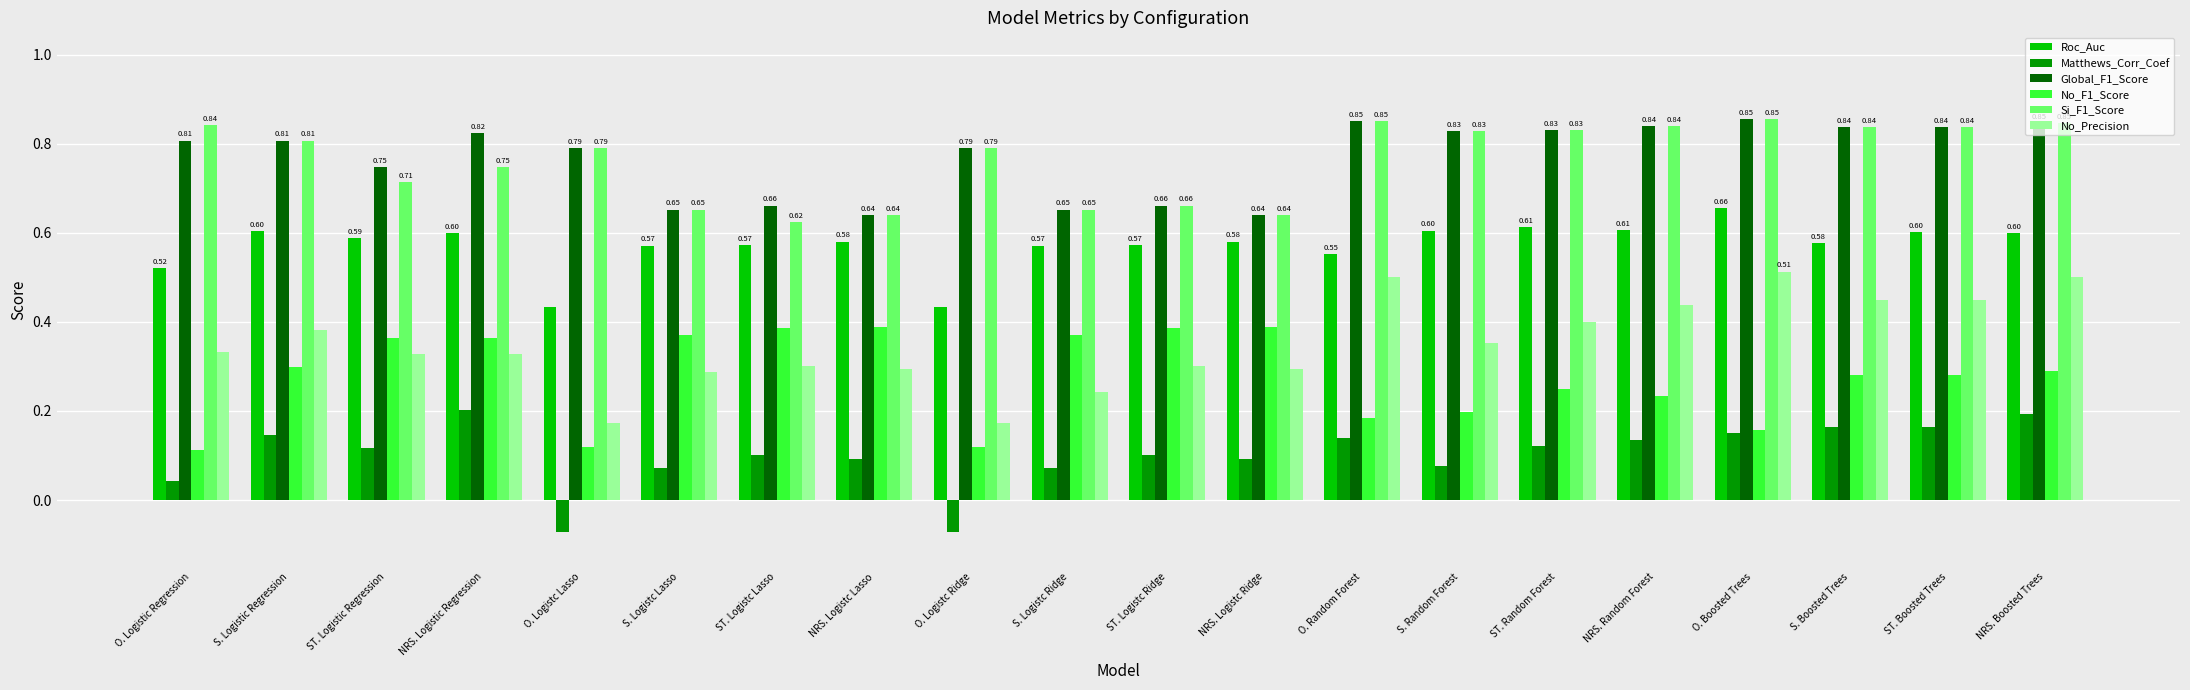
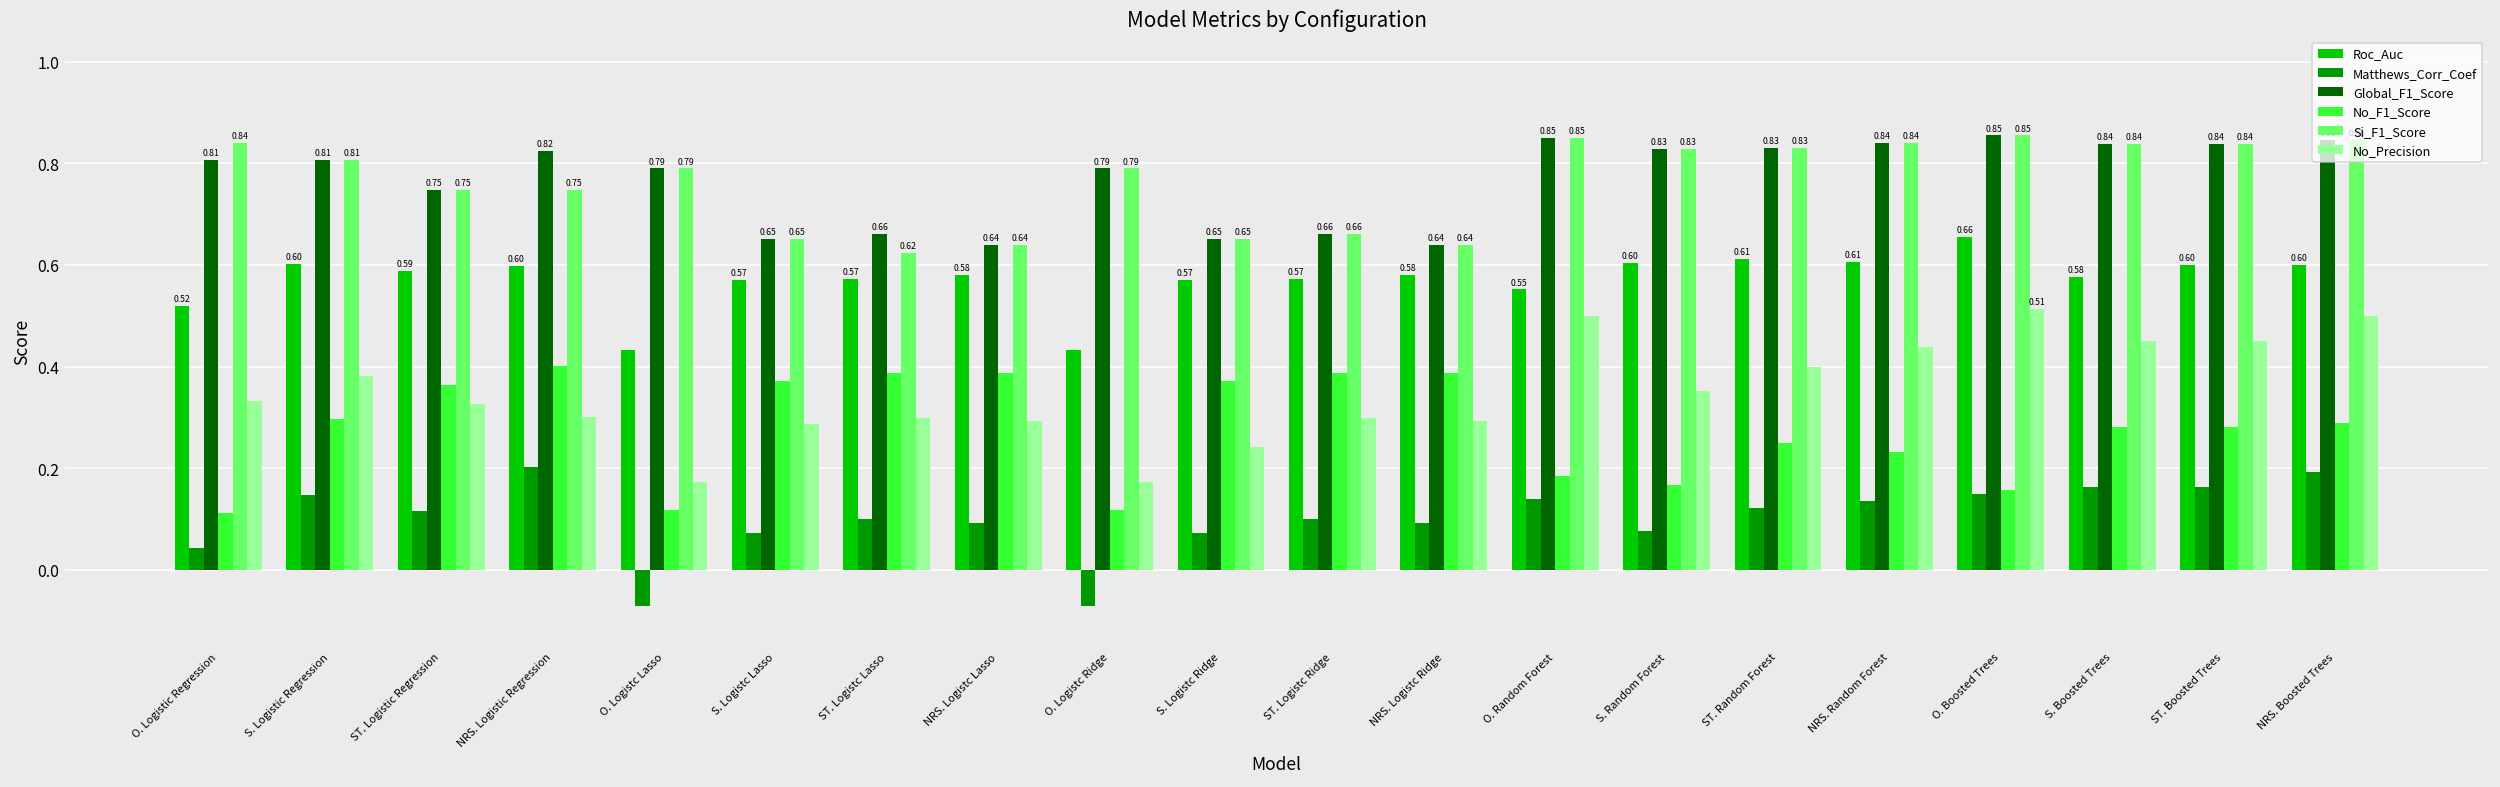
Si_F1_Score, ST. Logistic Regression: 0.71 -> 0.75
No_F1_Score, NRS. Logistic Regression: 0.36 -> 0.40
No_Precision, NRS. Logistic Regression: 0.33 -> 0.30
No_F1_Score, S. Random Forest: 0.20 -> 0.17
